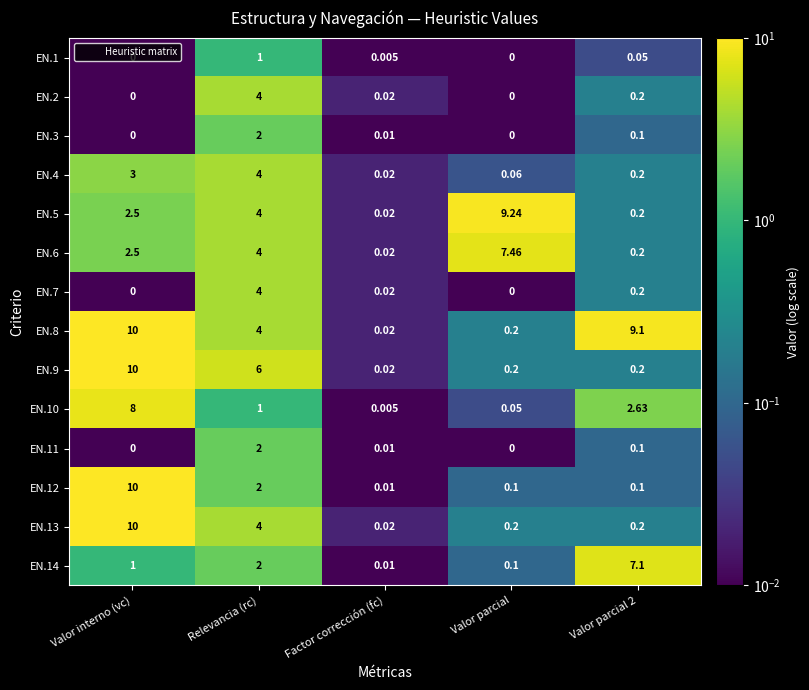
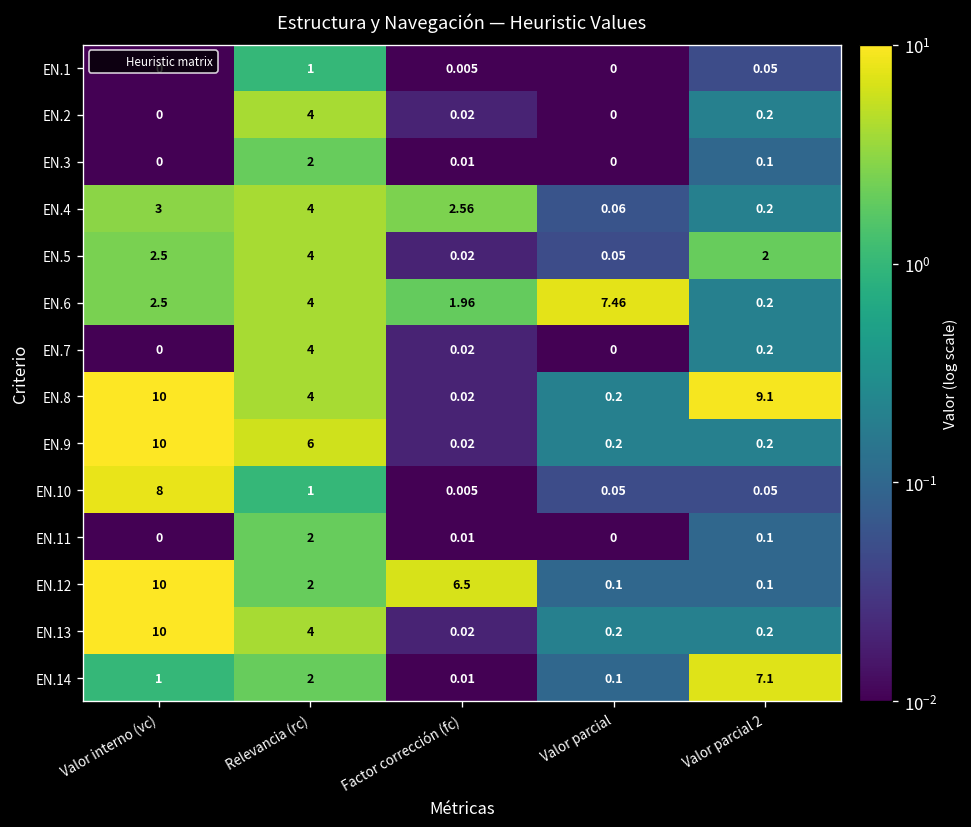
EN.4, Factor corrección (fc): 0.02 -> 2.56
EN.5, Valor parcial: 9.24 -> 0.05
EN.5, Valor parcial 2: 0.2 -> 2
EN.6, Factor corrección (fc): 0.02 -> 1.96
EN.10, Valor parcial 2: 2.63 -> 0.05
EN.12, Factor corrección (fc): 0.01 -> 6.5
